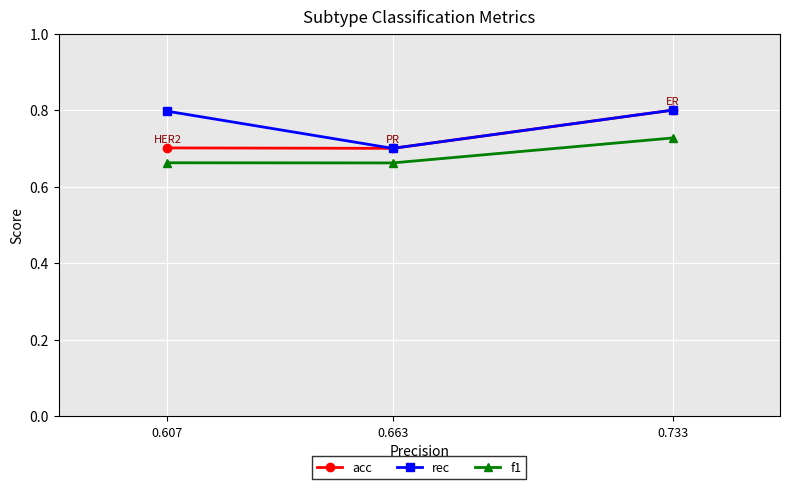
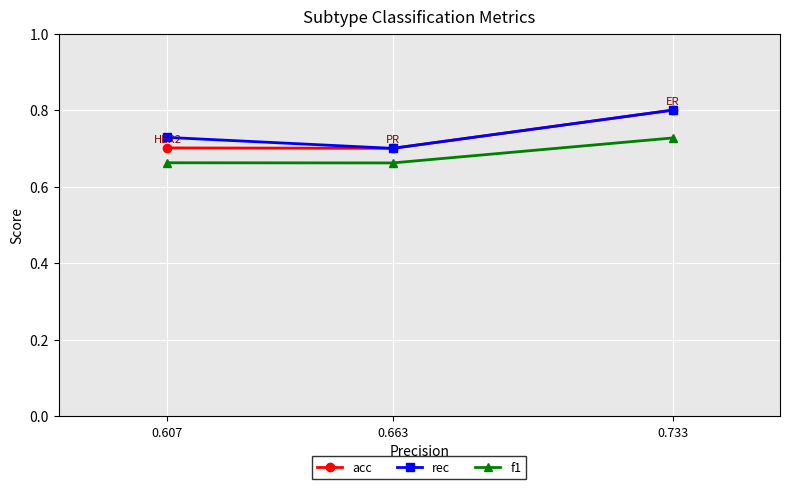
rec, 0.607: 0.80 -> 0.73
